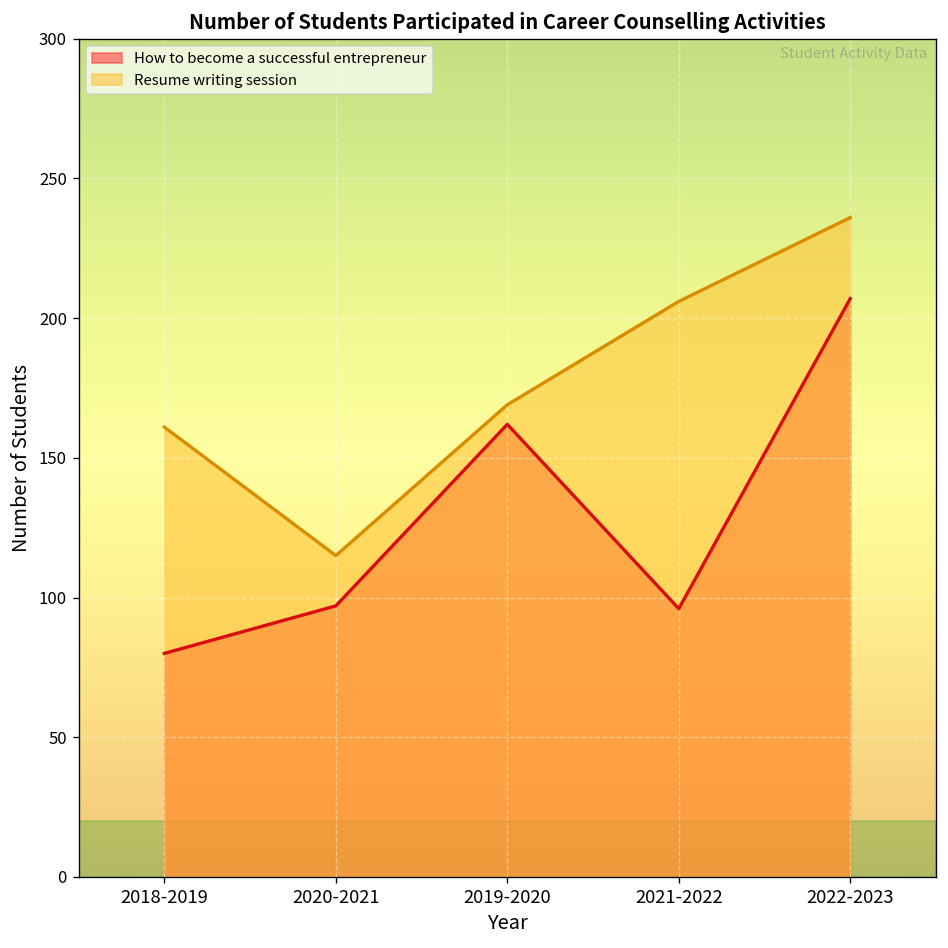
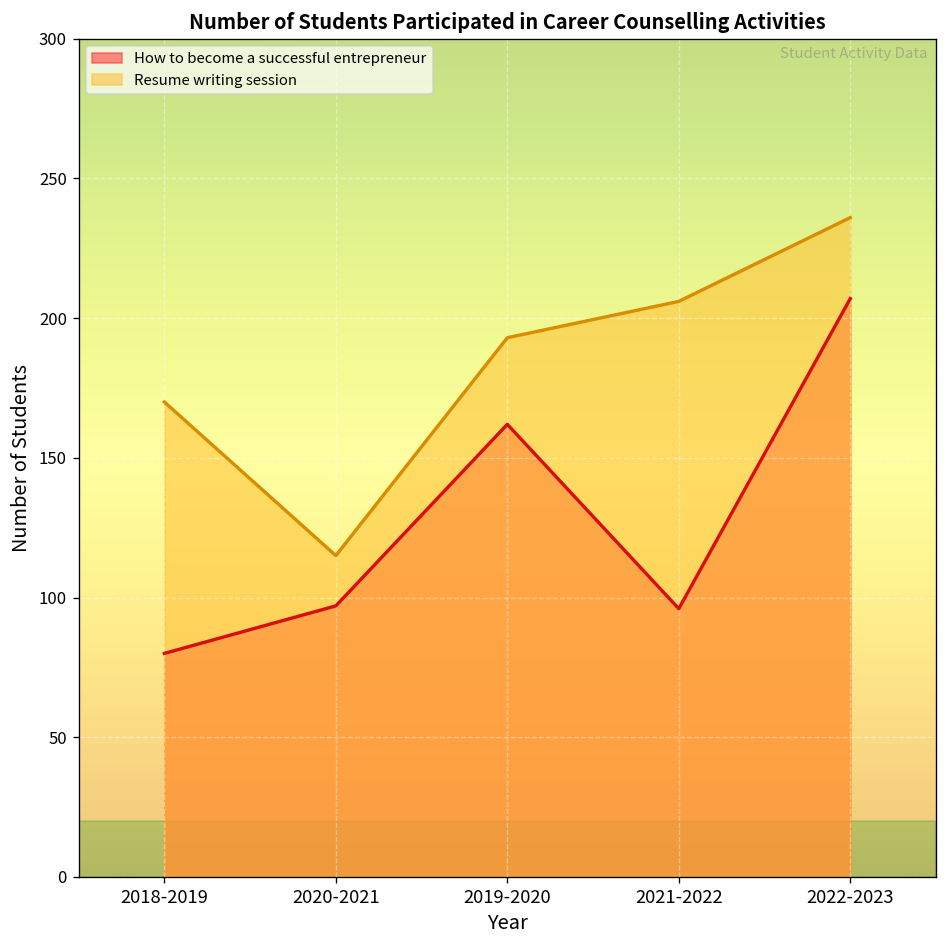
Resume writing session, 2018-2019: 161 -> 170
Resume writing session, 2019-2020: 169 -> 193
